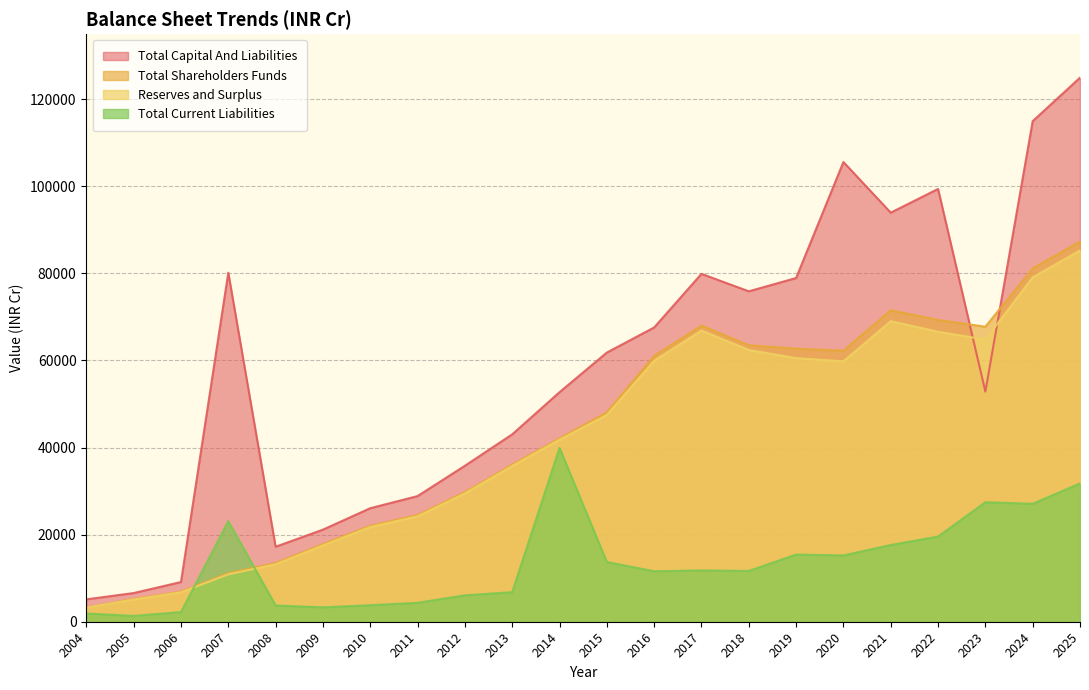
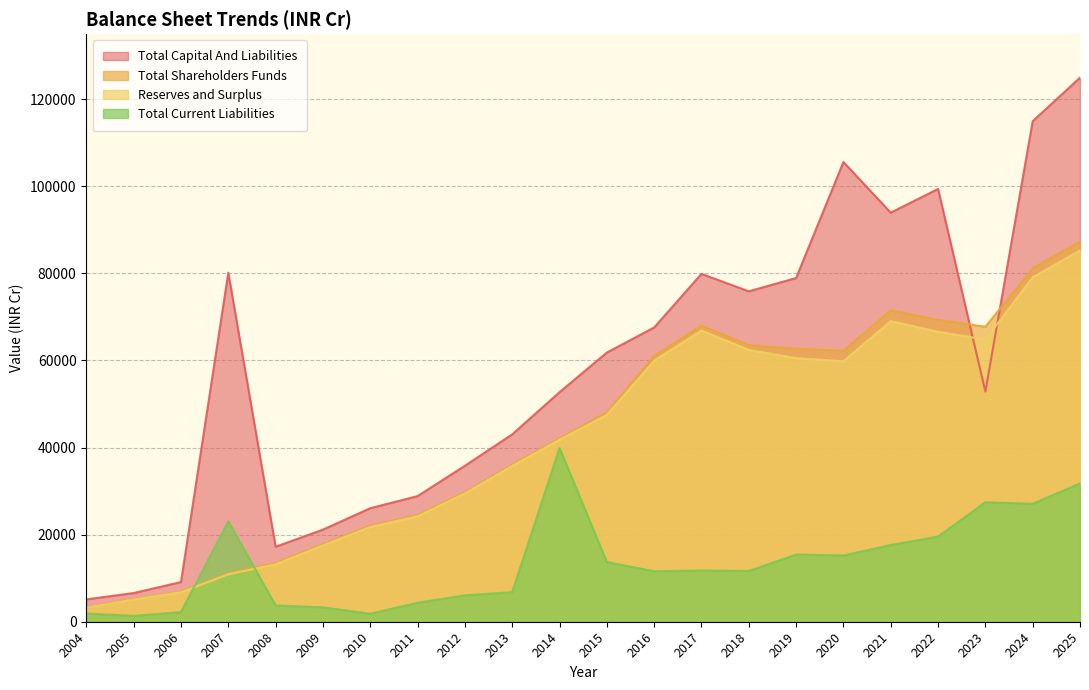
Total Current Liabilities, 2010: 4000 -> 2000
